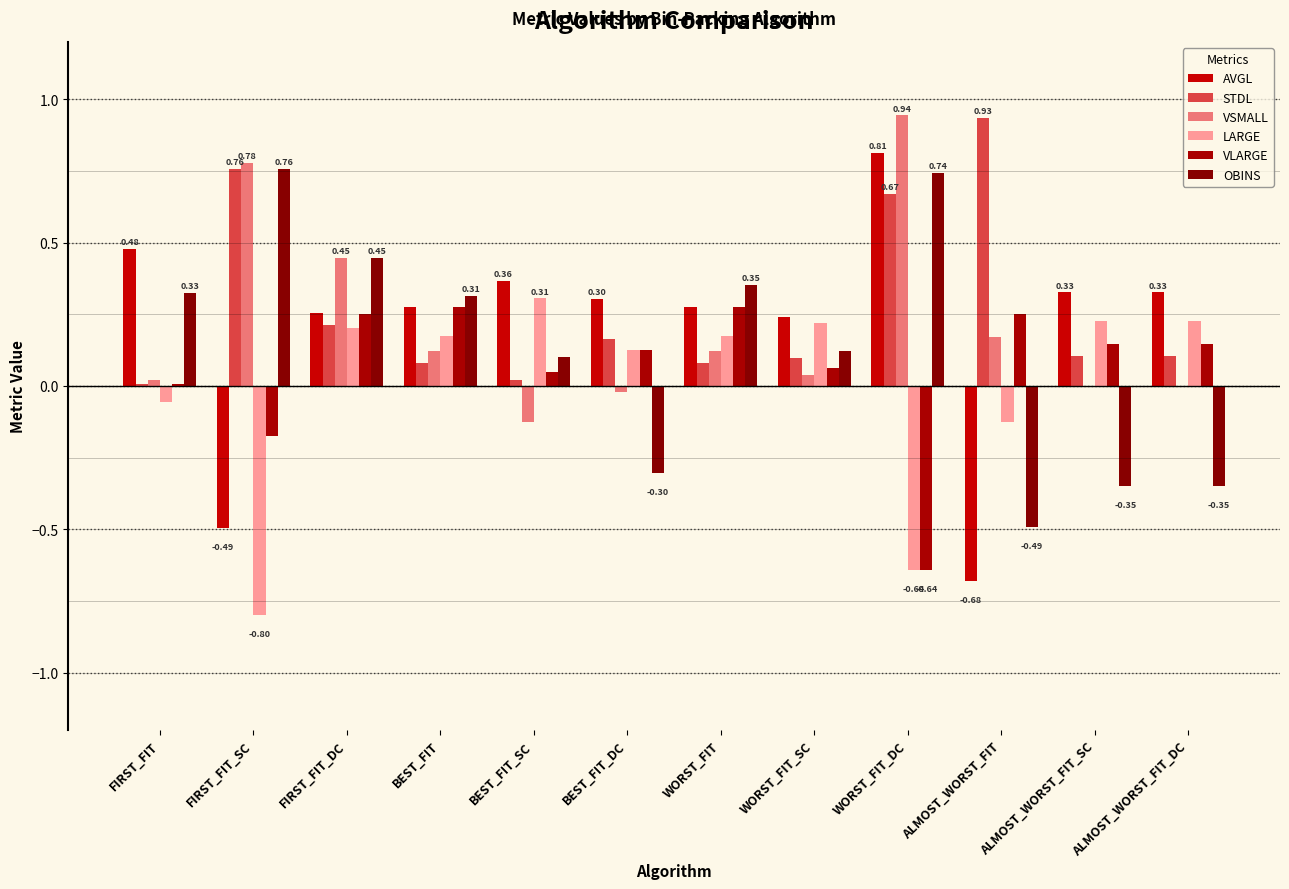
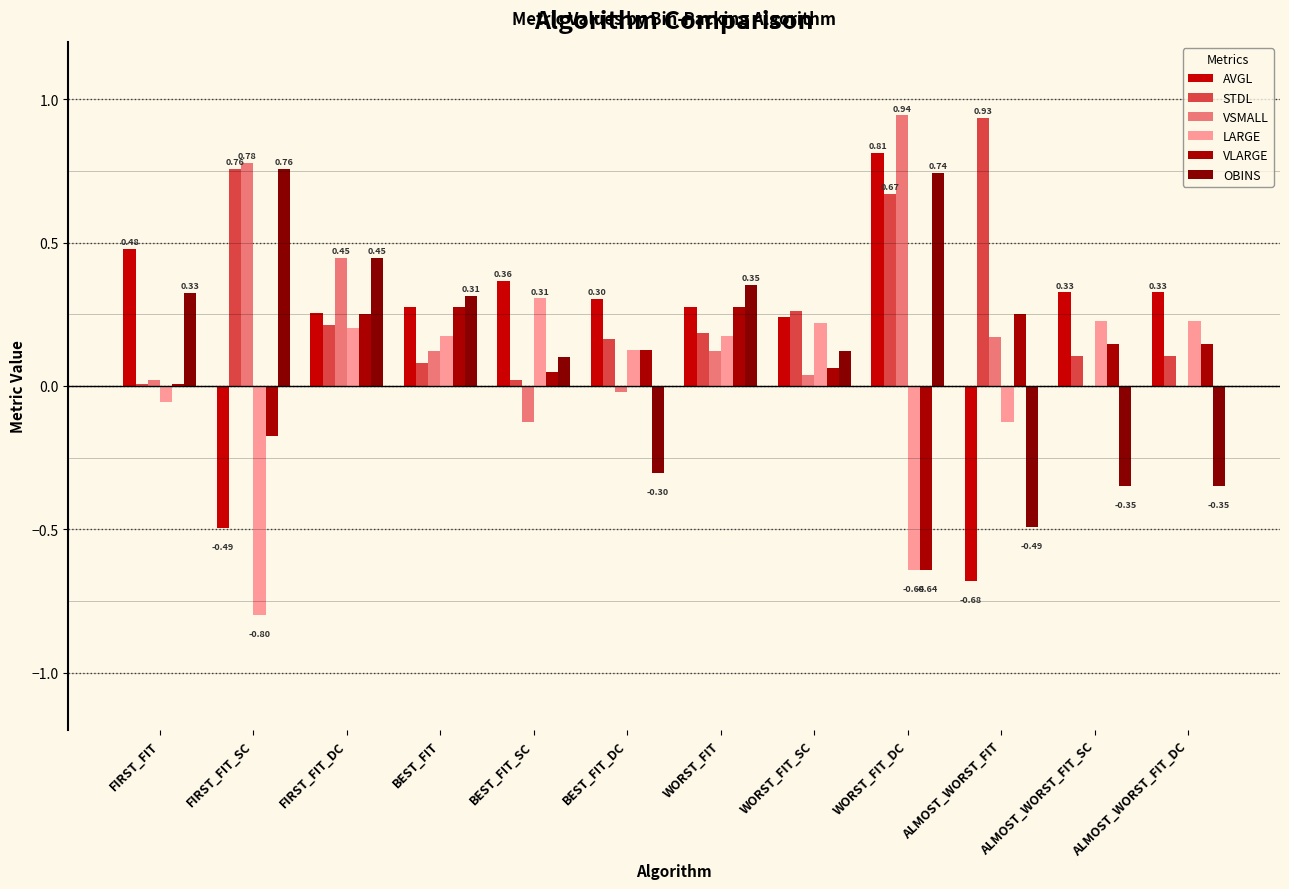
STDL, WORST_FIT: 0.08 -> 0.18
STDL, WORST_FIT_SC: 0.10 -> 0.26
